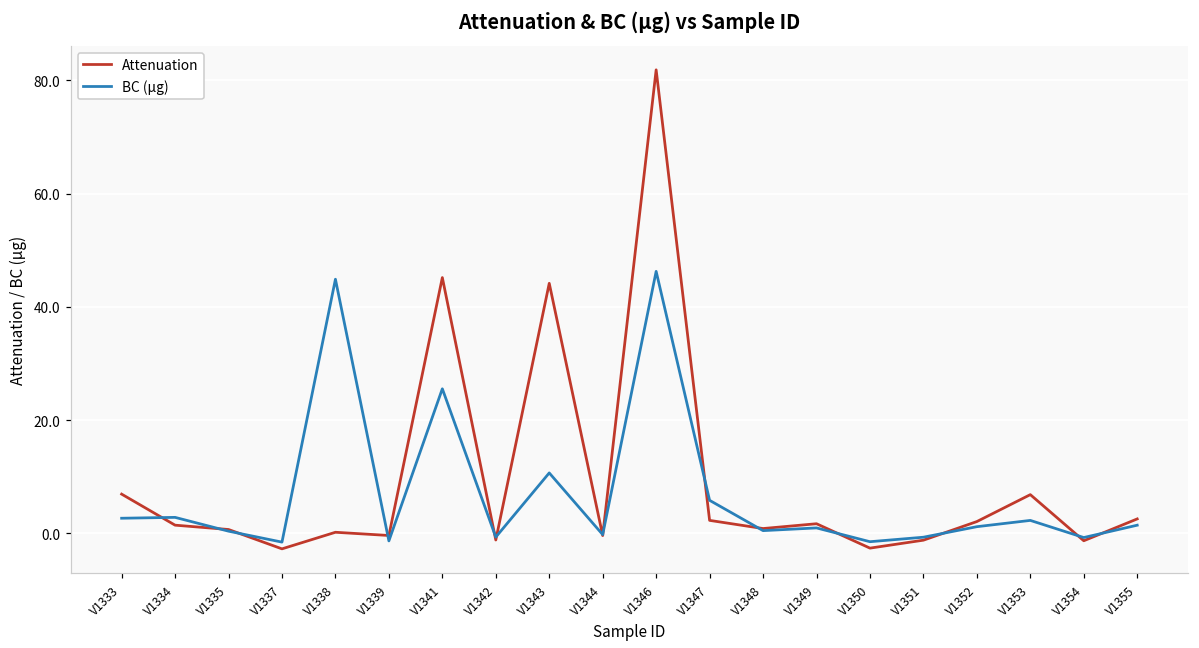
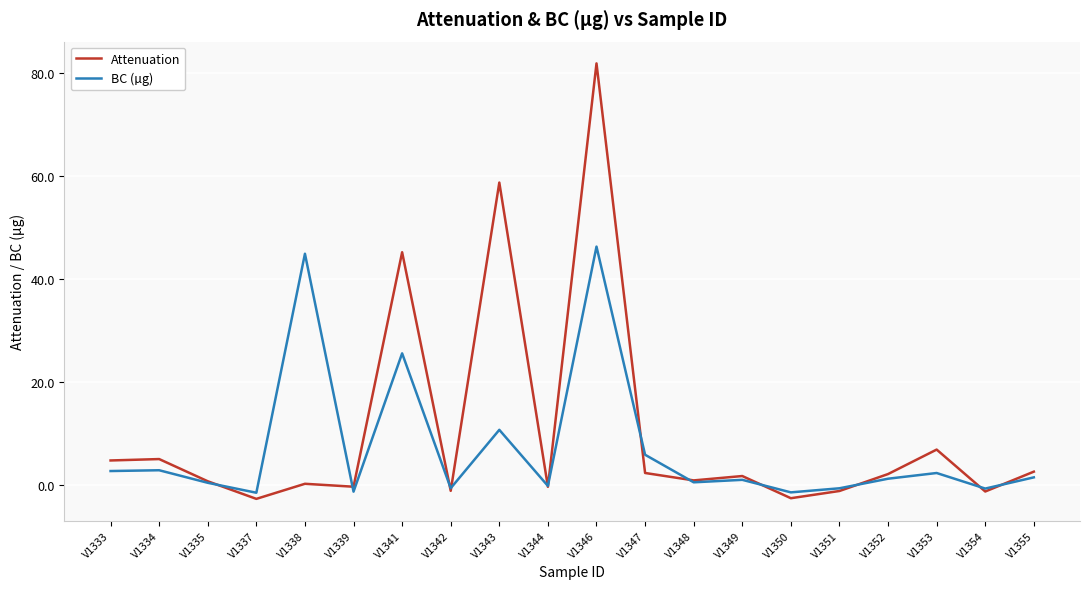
Attenuation, V1333: 7 -> 5
Attenuation, V1334: 1 -> 5
Attenuation, V1343: 44 -> 59
